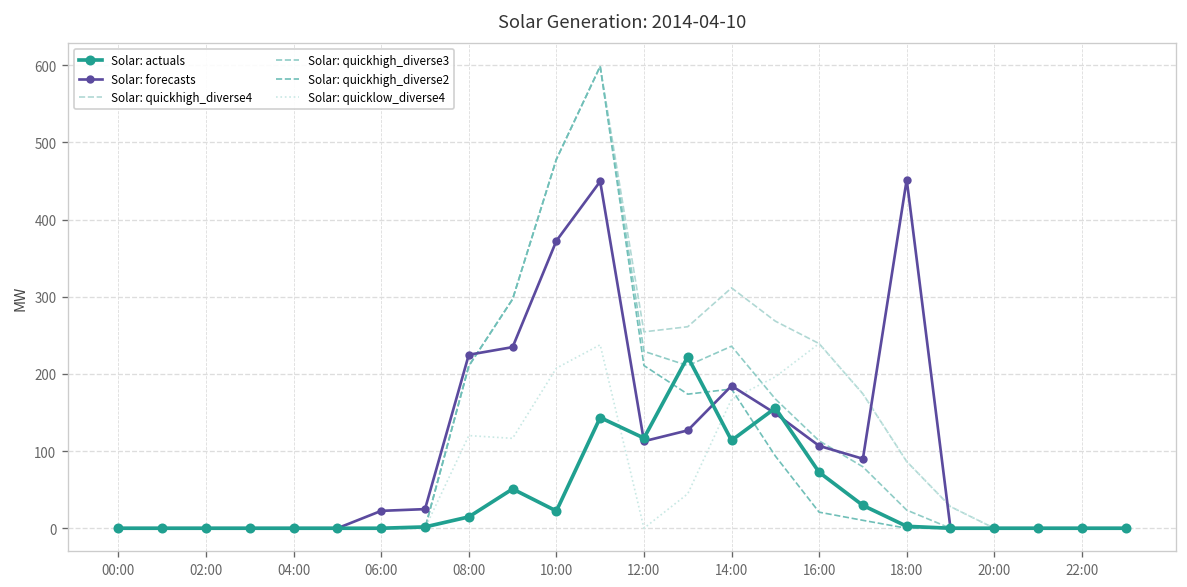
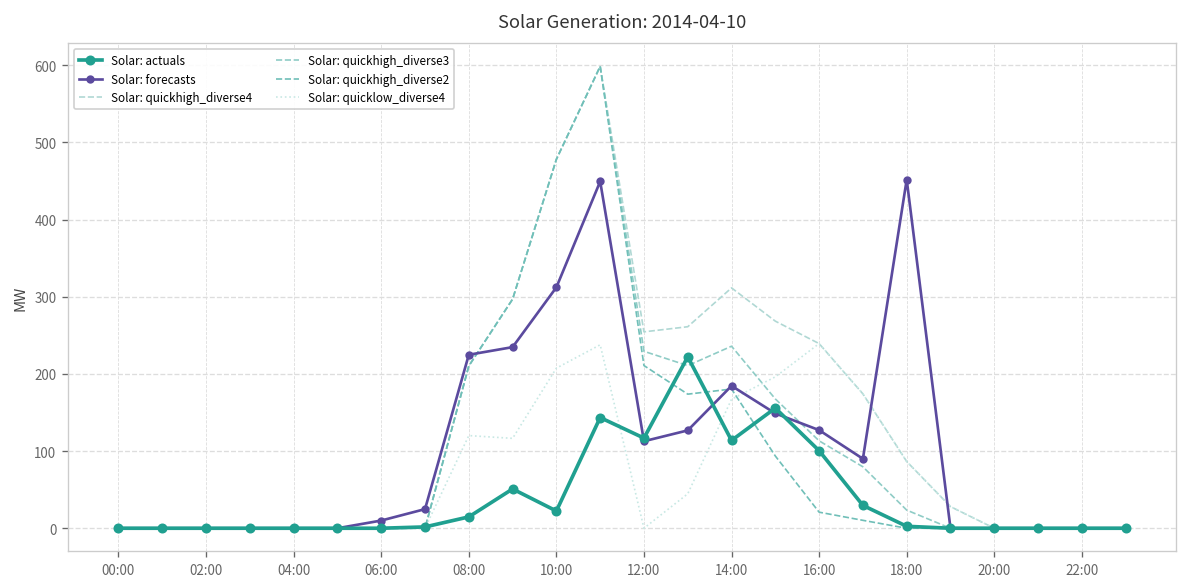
Solar: forecasts, 06:00: 20 -> 10
Solar: forecasts, 10:00: 370 -> 310
Solar: actuals, 16:00: 70 -> 100
Solar: forecasts, 16:00: 110 -> 130
